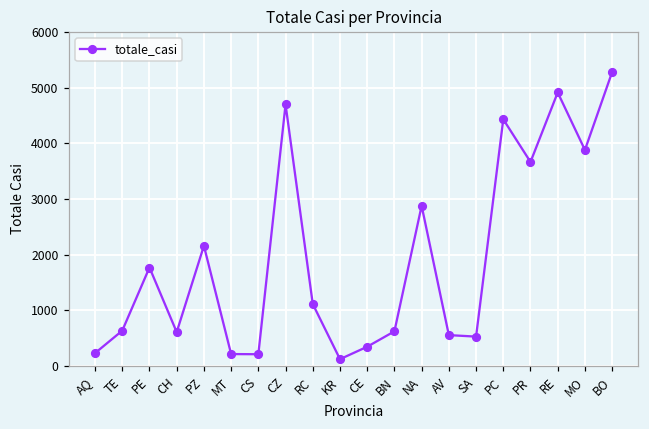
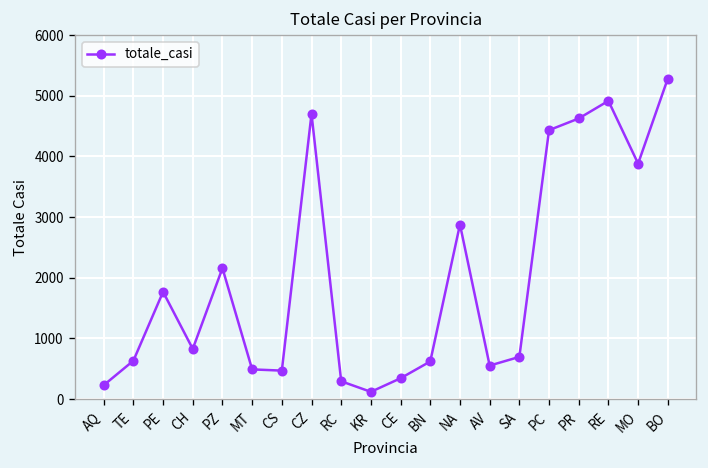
CH: 600 -> 800
MT: 200 -> 500
CS: 200 -> 500
RC: 1100 -> 300
SA: 500 -> 700
PR: 3700 -> 4600
